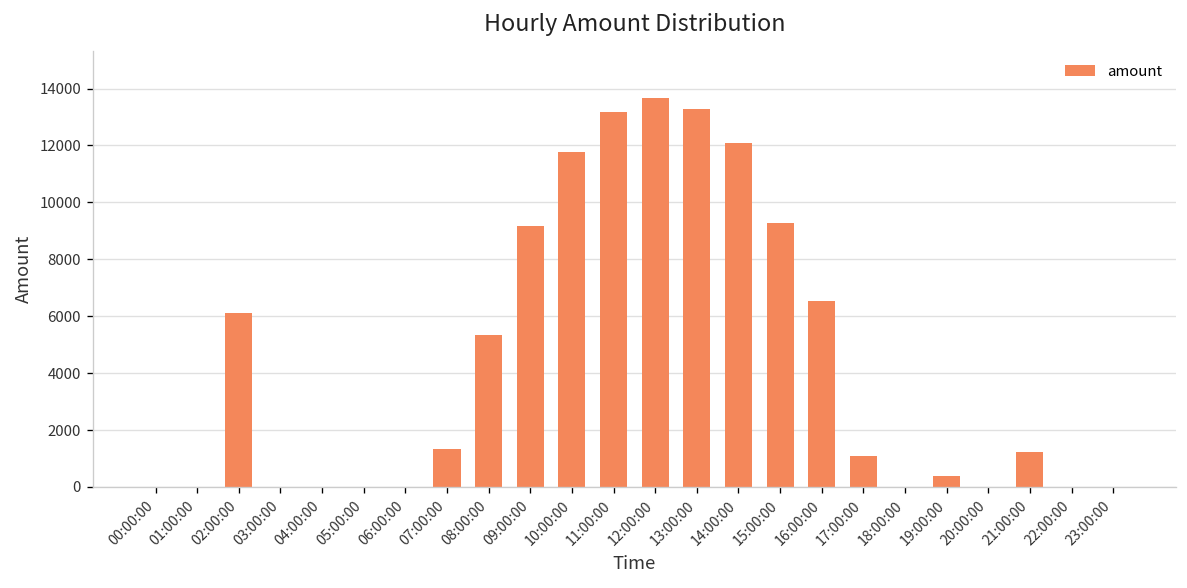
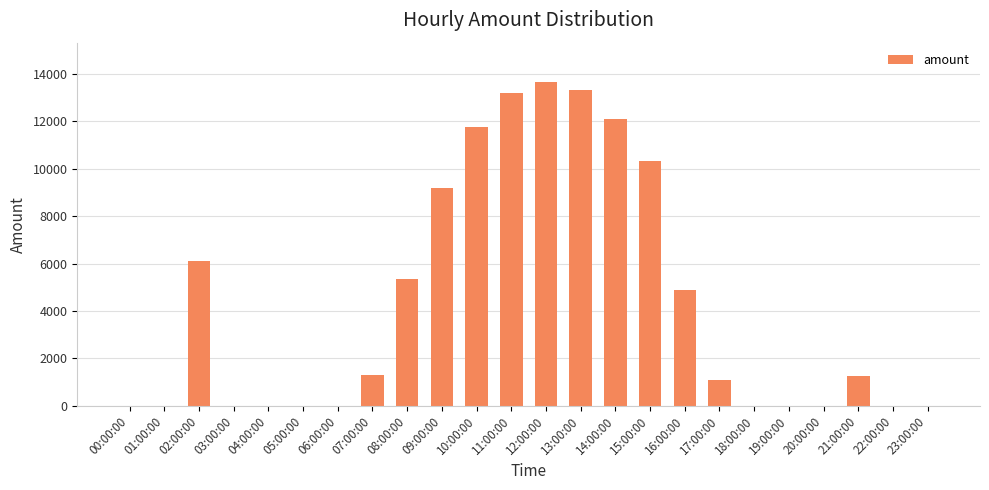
15:00:00: 9300 -> 10300
16:00:00: 6500 -> 4900
19:00:00: 400 -> 0
